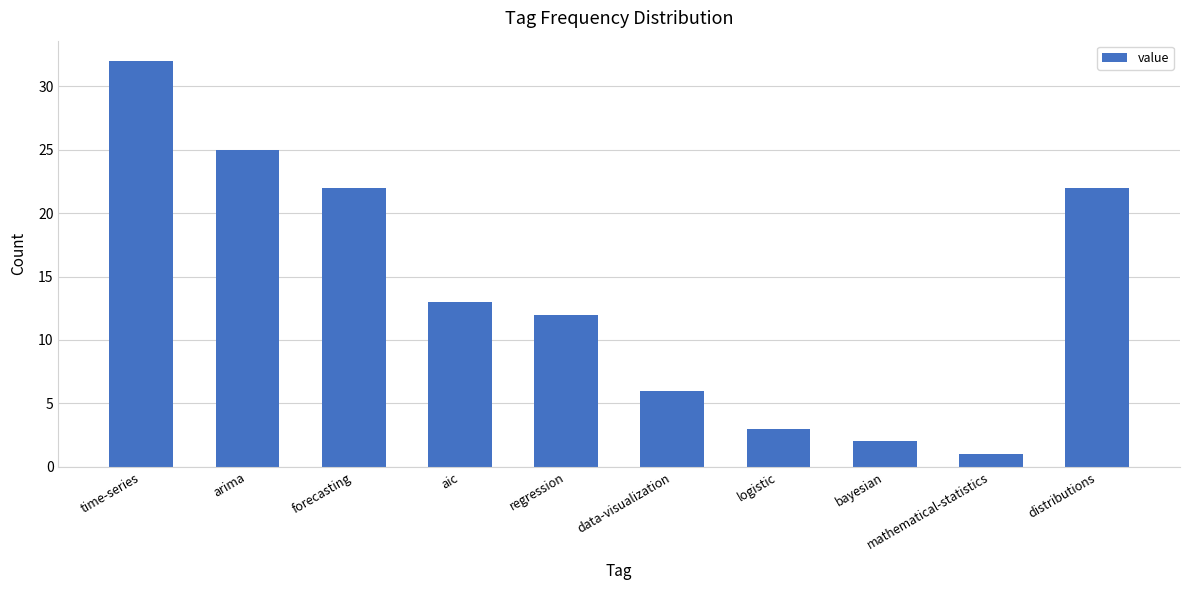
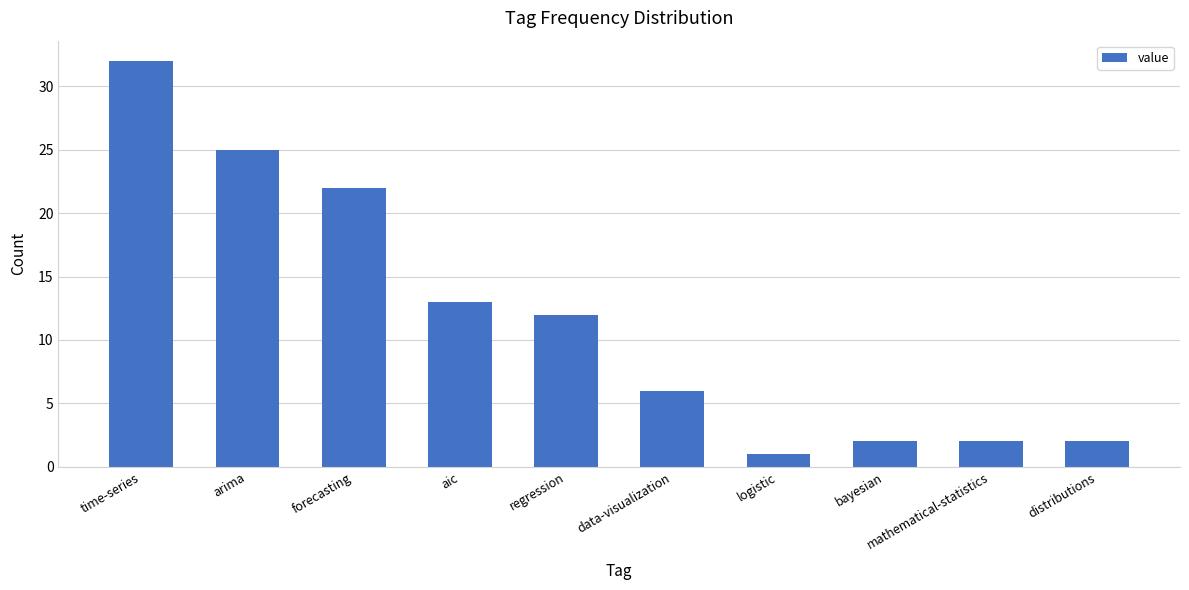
logistic: 3 -> 1
mathematical-statistics: 1 -> 2
distributions: 22 -> 2
